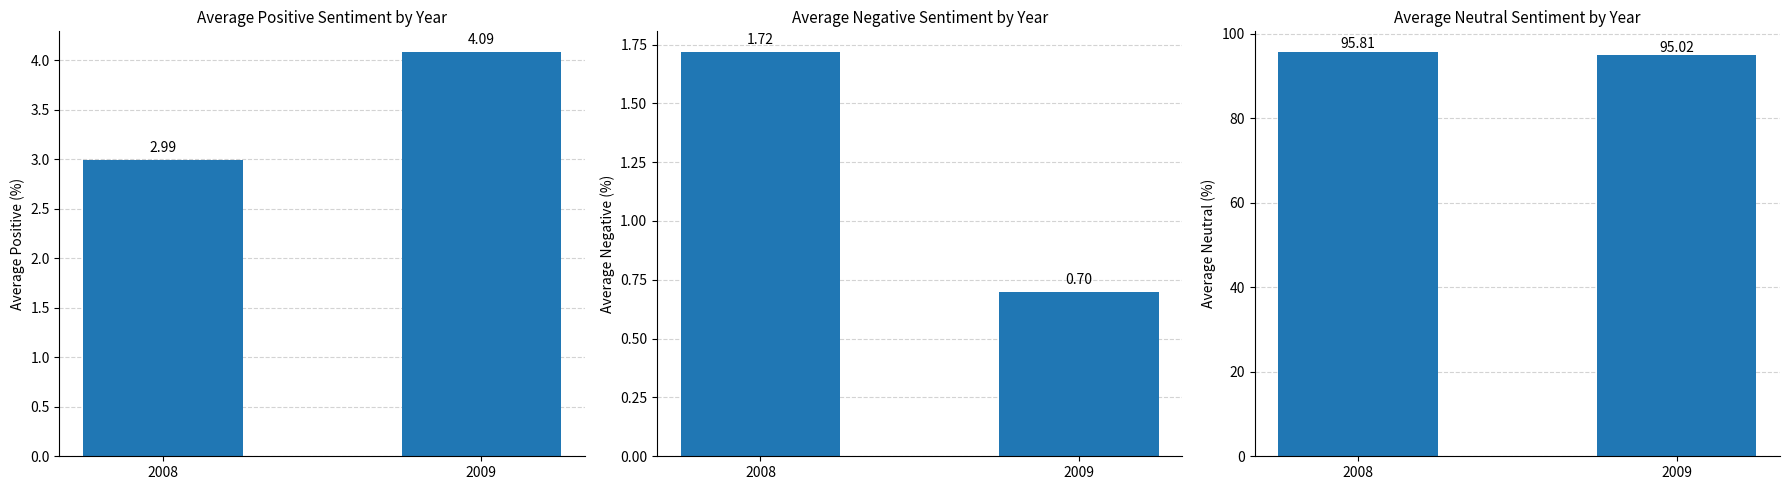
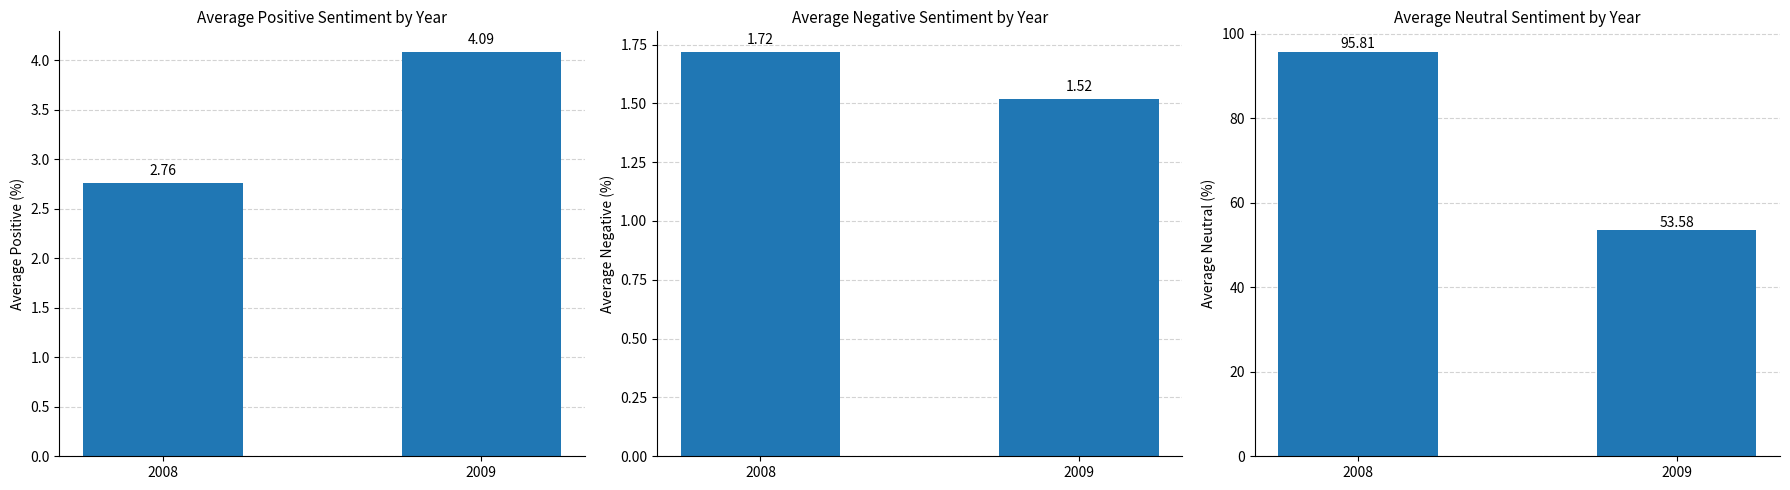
Average Positive Sentiment by Year, 2008: 2.99 -> 2.76
Average Negative Sentiment by Year, 2009: 0.70 -> 1.52
Average Neutral Sentiment by Year, 2009: 95.02 -> 53.58
